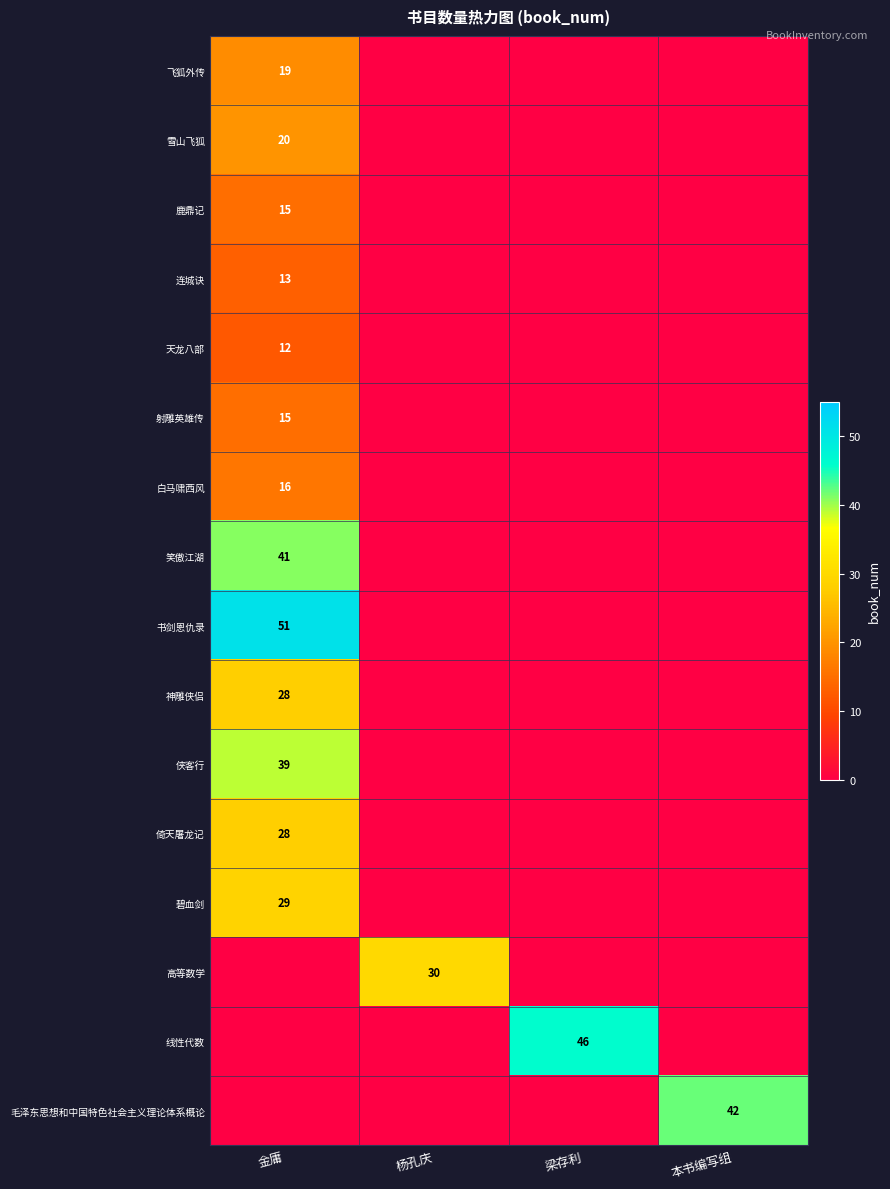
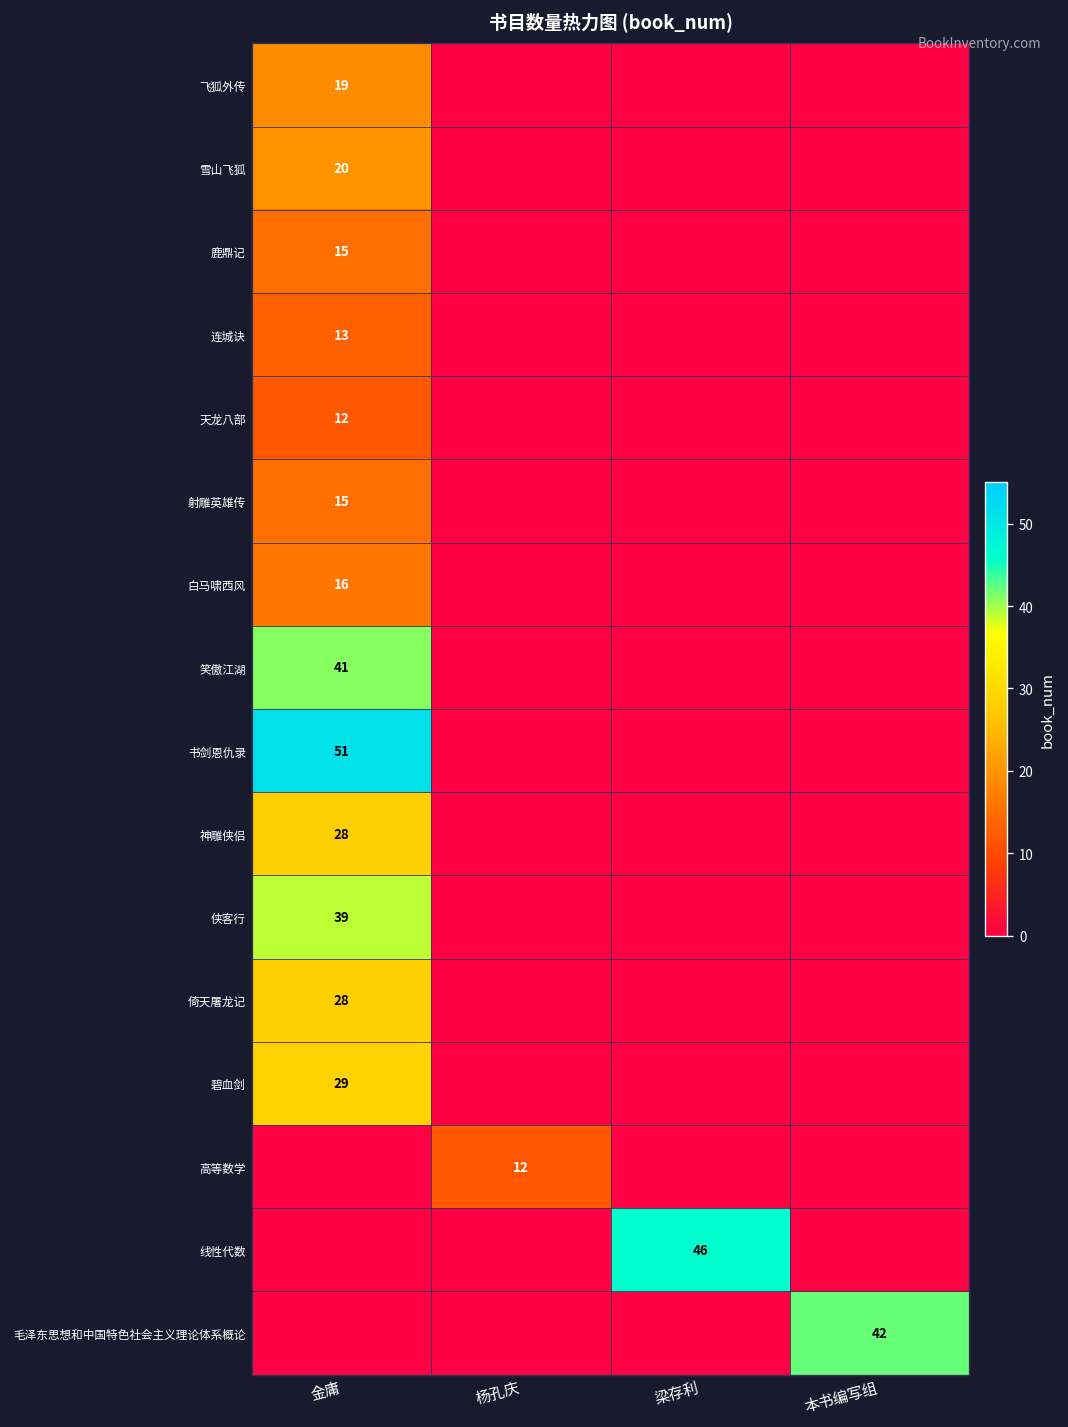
高等数学, 杨孔庆: 30 -> 12
